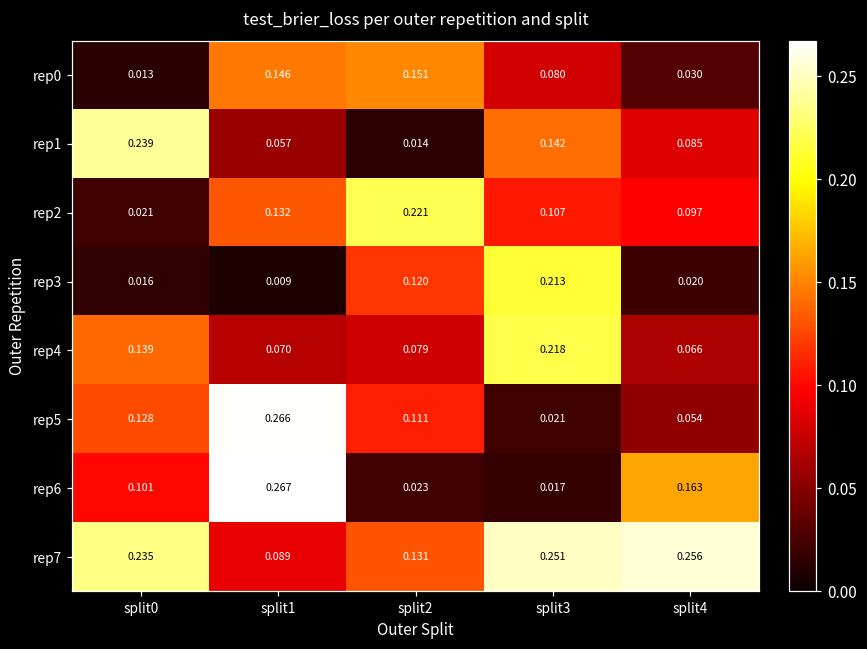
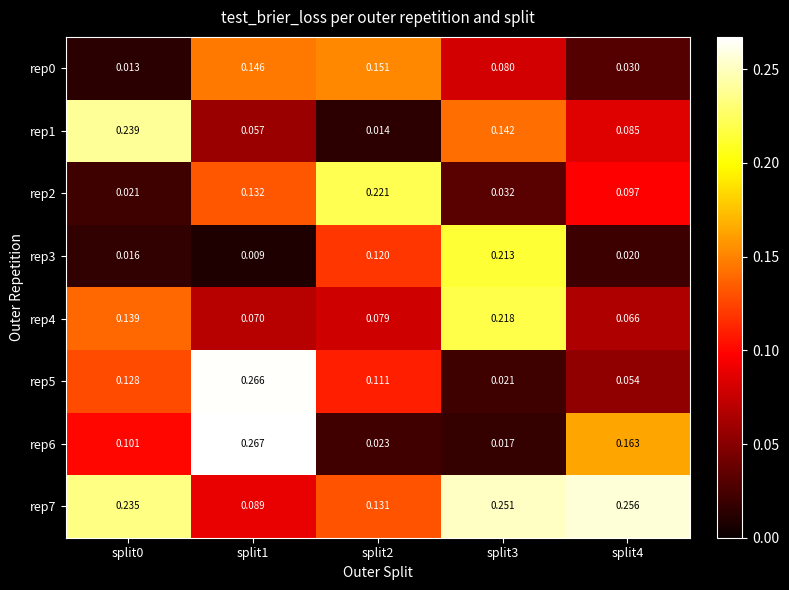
rep2, split3: 0.107 -> 0.032
